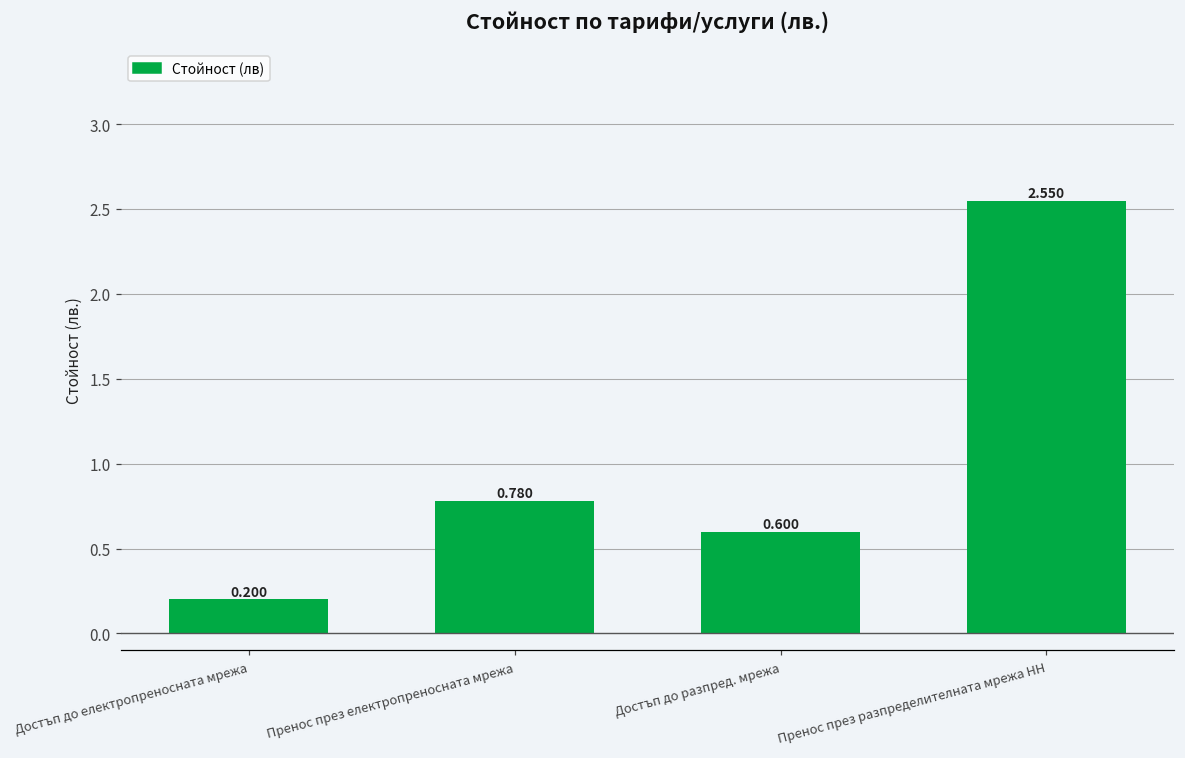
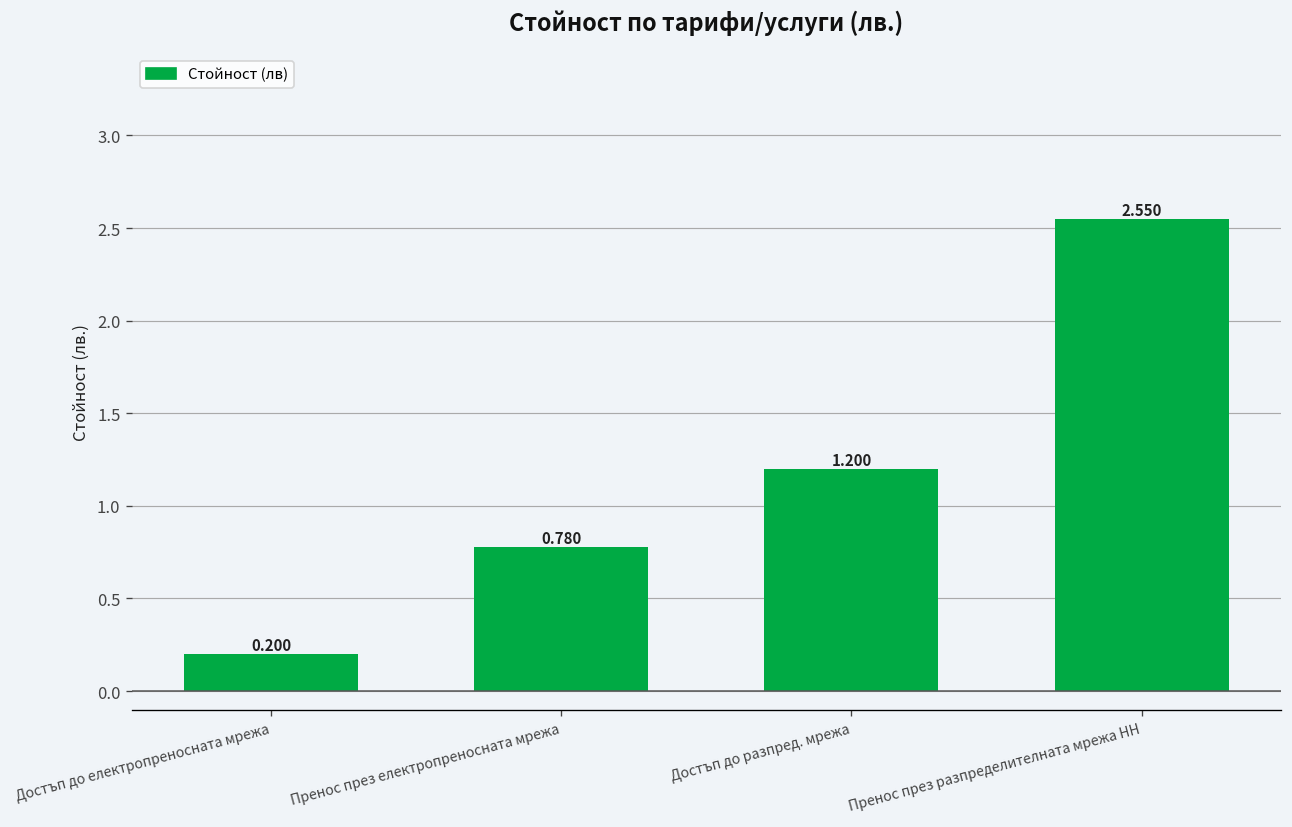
Достъп до разпред. мрежа: 0.600 -> 1.200
